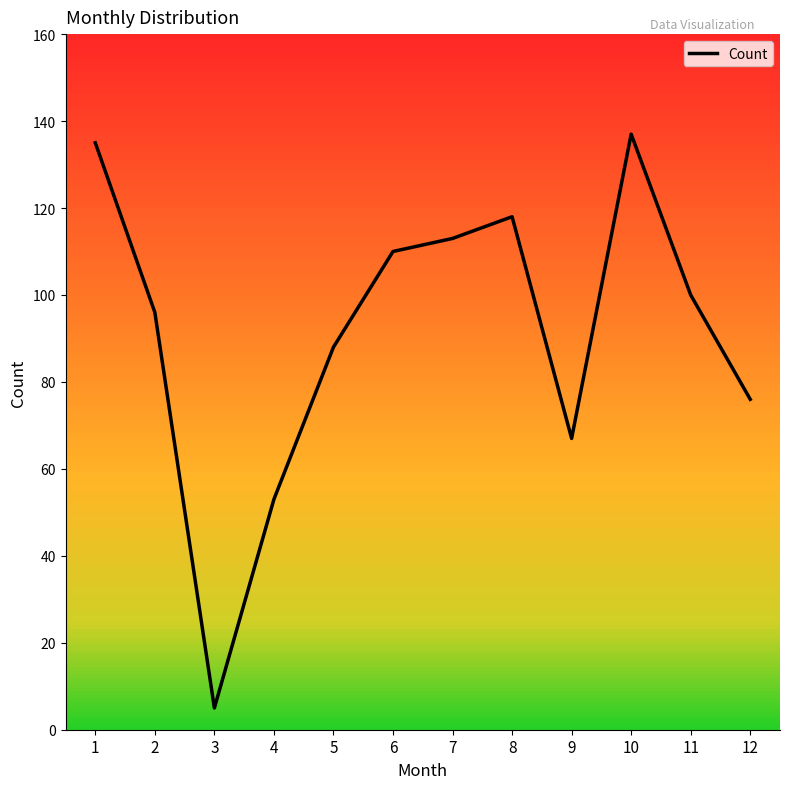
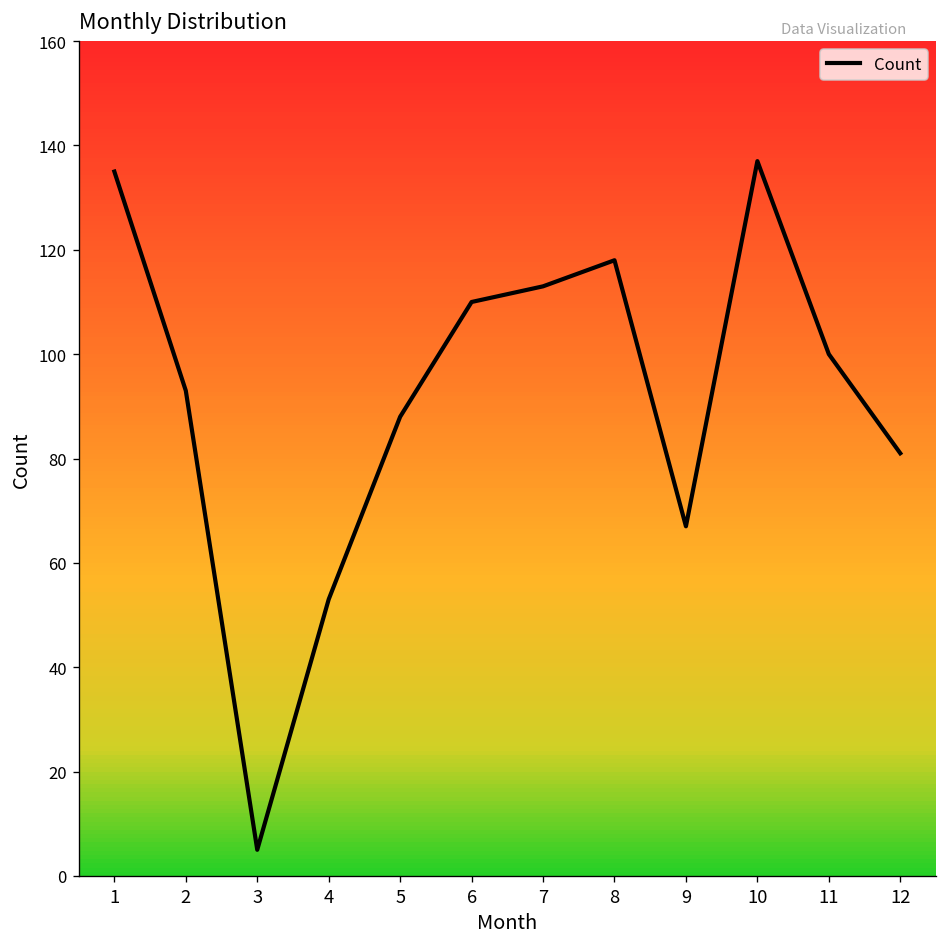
2: 96 -> 93
12: 76 -> 81
